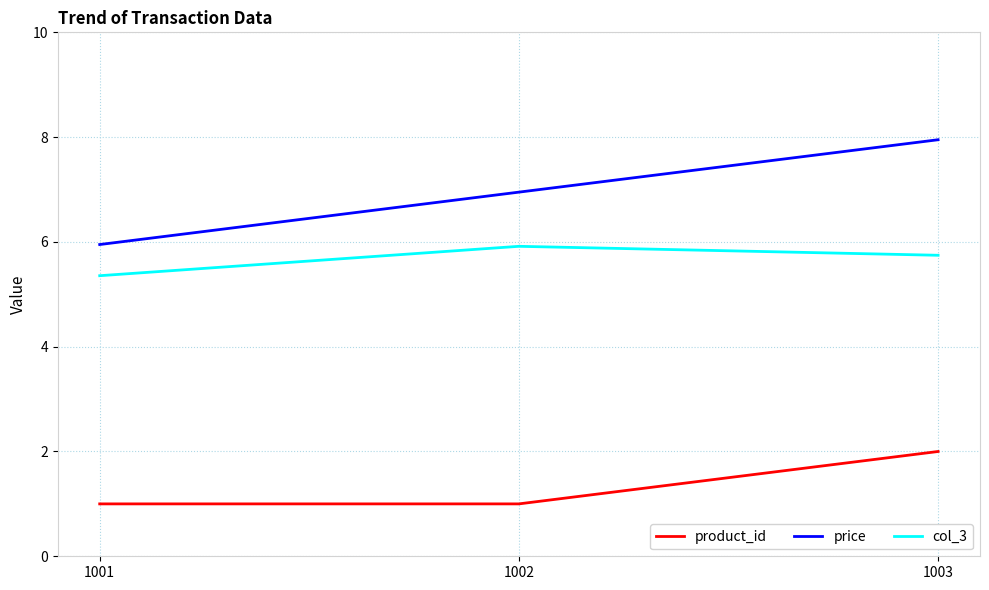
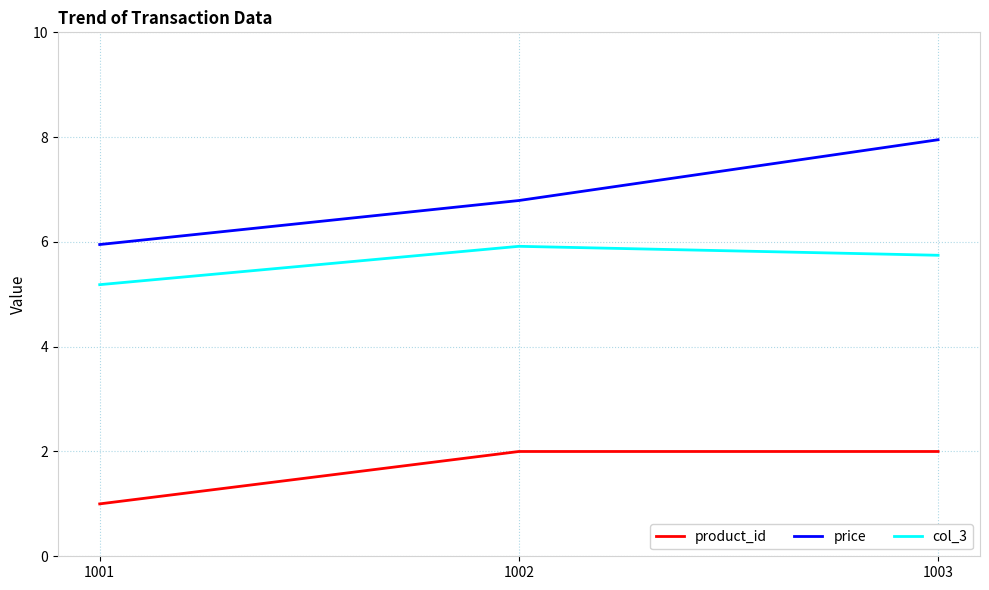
col_3, 1001: 5.4 -> 5.2
product_id, 1002: 1 -> 2
price, 1002: 7.0 -> 6.8
